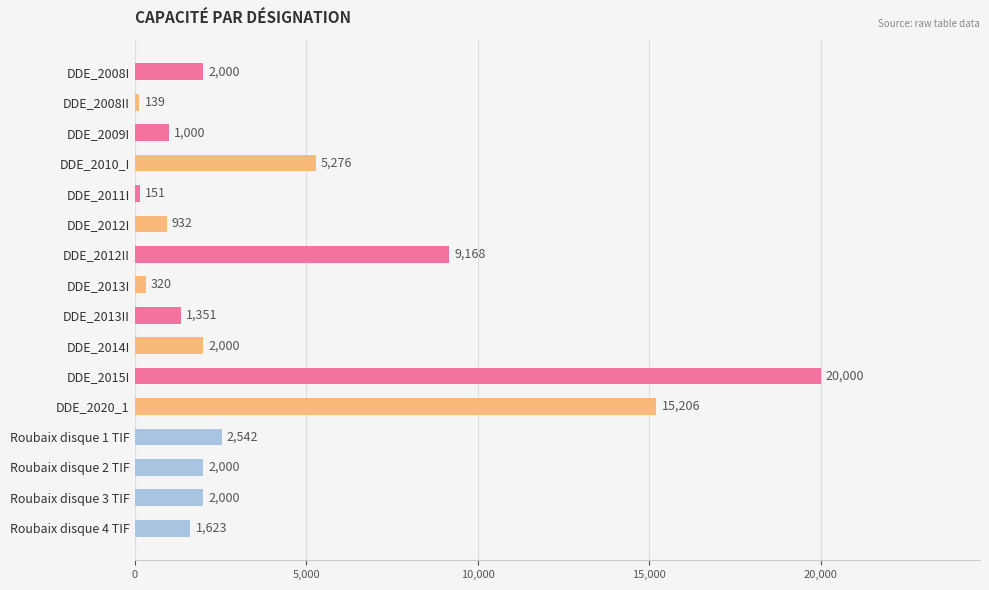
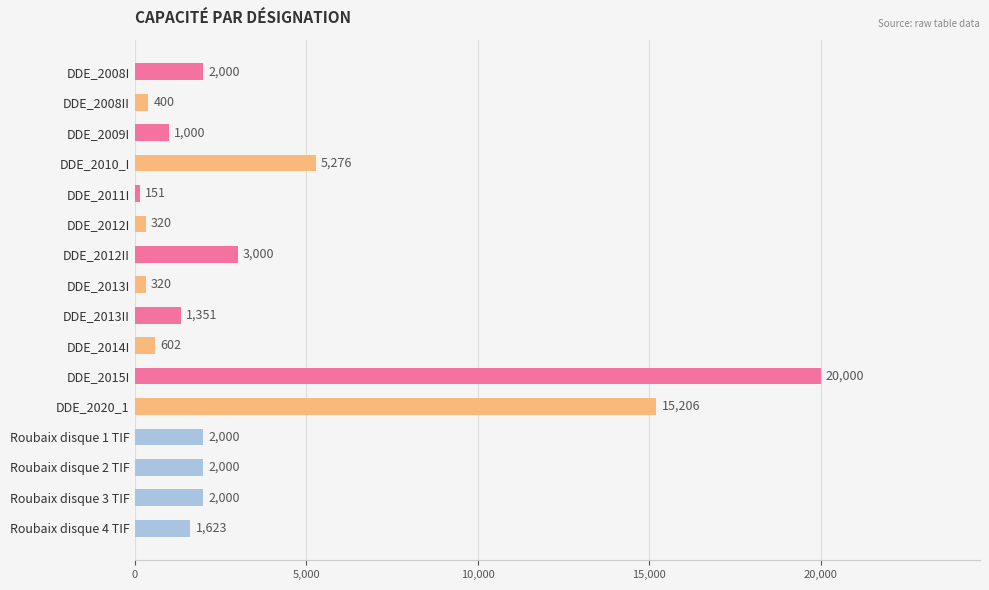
DDE_2008II: 139 -> 400
DDE_2012I: 932 -> 320
DDE_2012II: 9,168 -> 3,000
DDE_2014I: 2,000 -> 602
Roubaix disque 1 TIF: 2,542 -> 2,000
